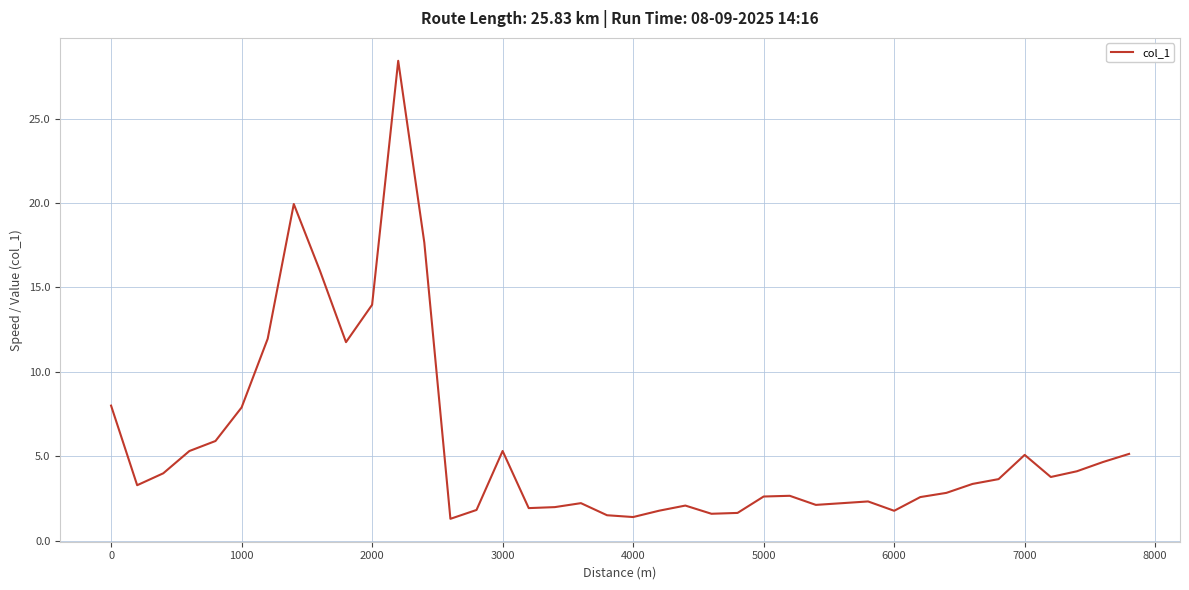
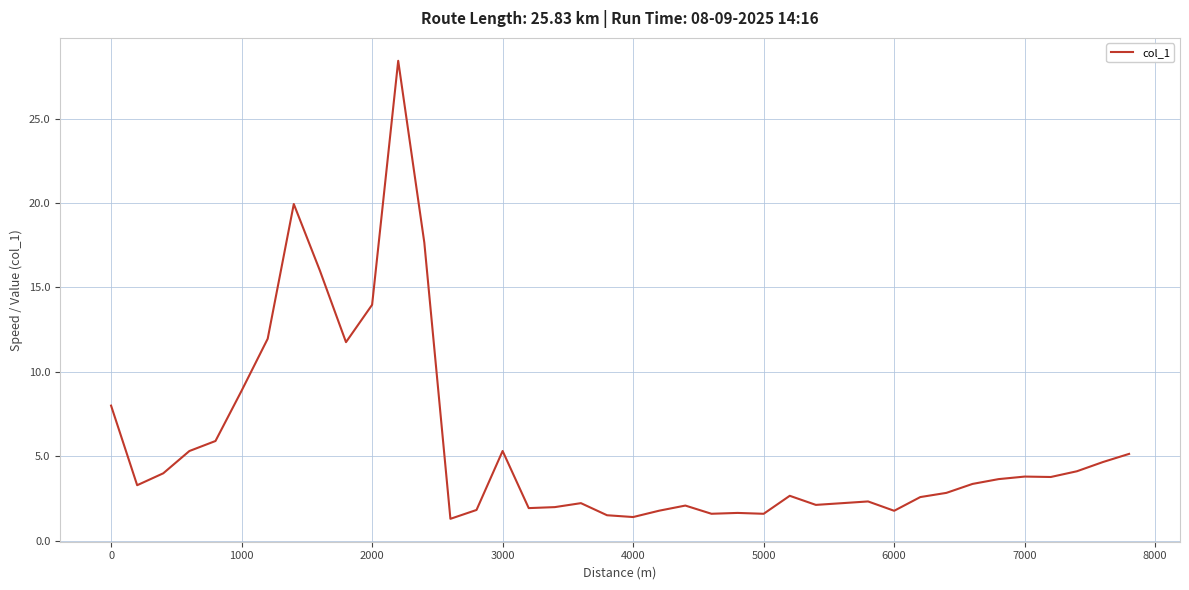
1000: 7.9 -> 8.9
5000: 2.6 -> 1.6
7000: 5.1 -> 3.8
